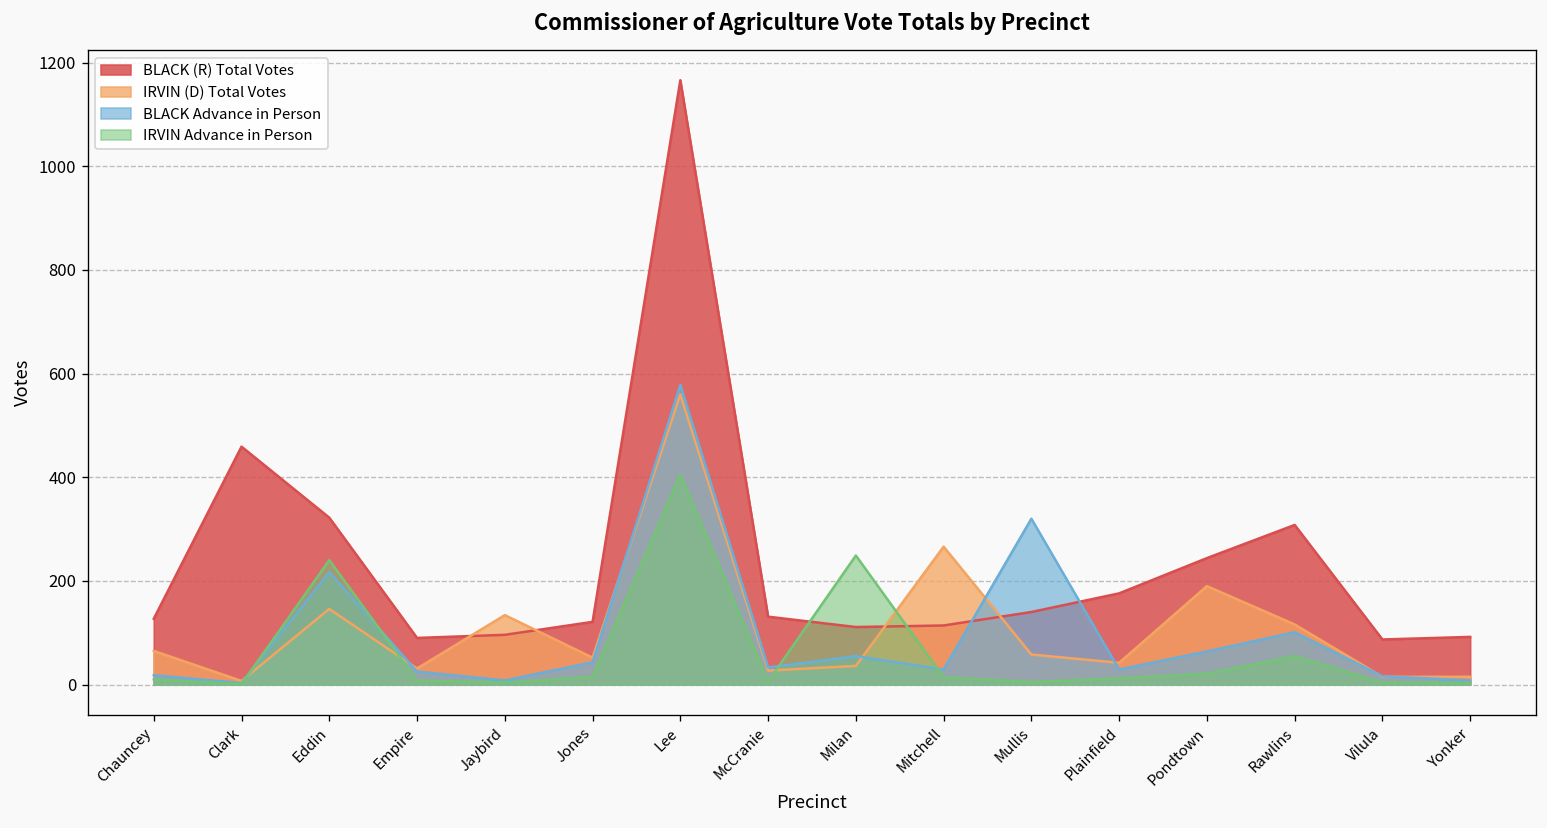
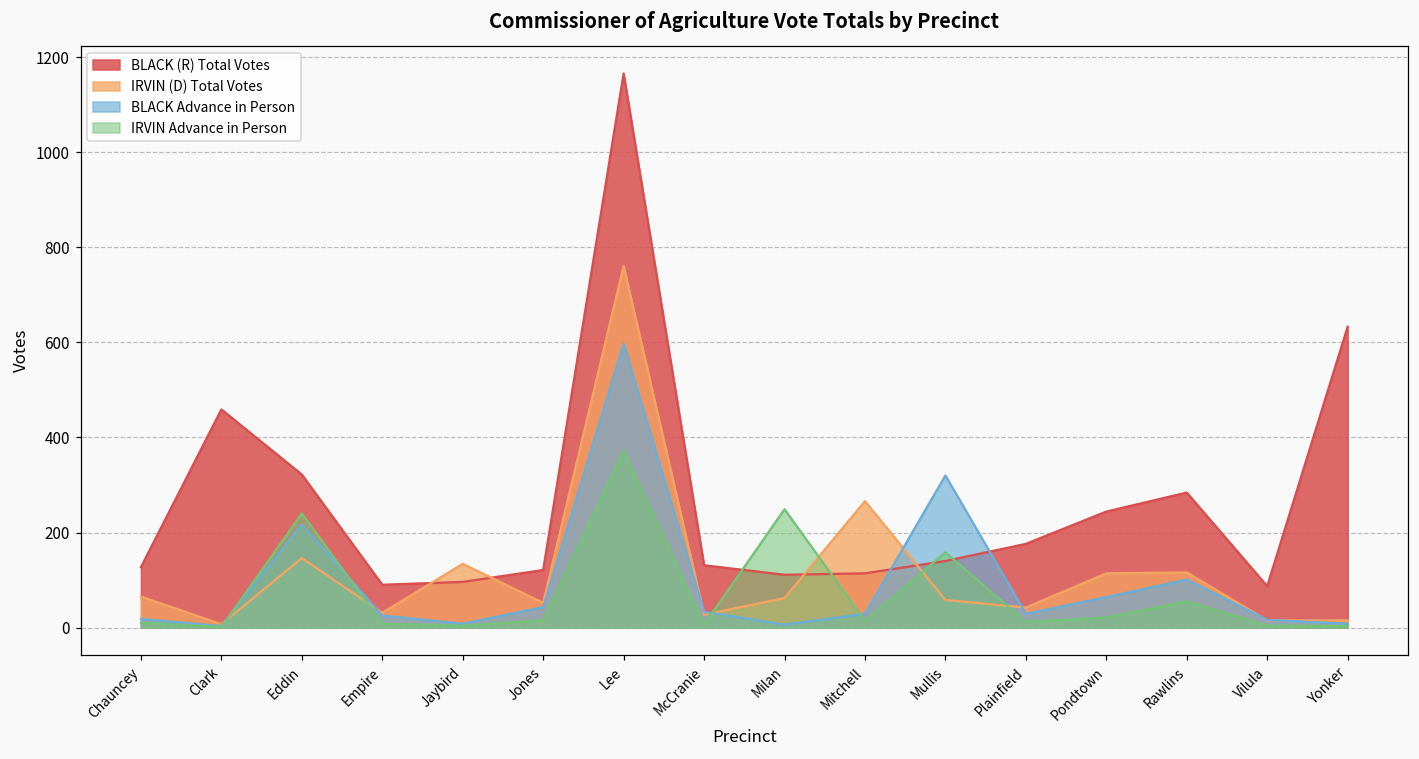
IRVIN (D) Total Votes, Lee: 560 -> 760
BLACK Advance in Person, Lee: 580 -> 600
IRVIN Advance in Person, Lee: 410 -> 370
IRVIN (D) Total Votes, Milan: 40 -> 60
BLACK Advance in Person, Milan: 60 -> 10
IRVIN Advance in Person, Mullis: 10 -> 160
IRVIN (D) Total Votes, Pondtown: 190 -> 110
BLACK (R) Total Votes, Rawlins: 310 -> 280
BLACK (R) Total Votes, Yonker: 90 -> 630
